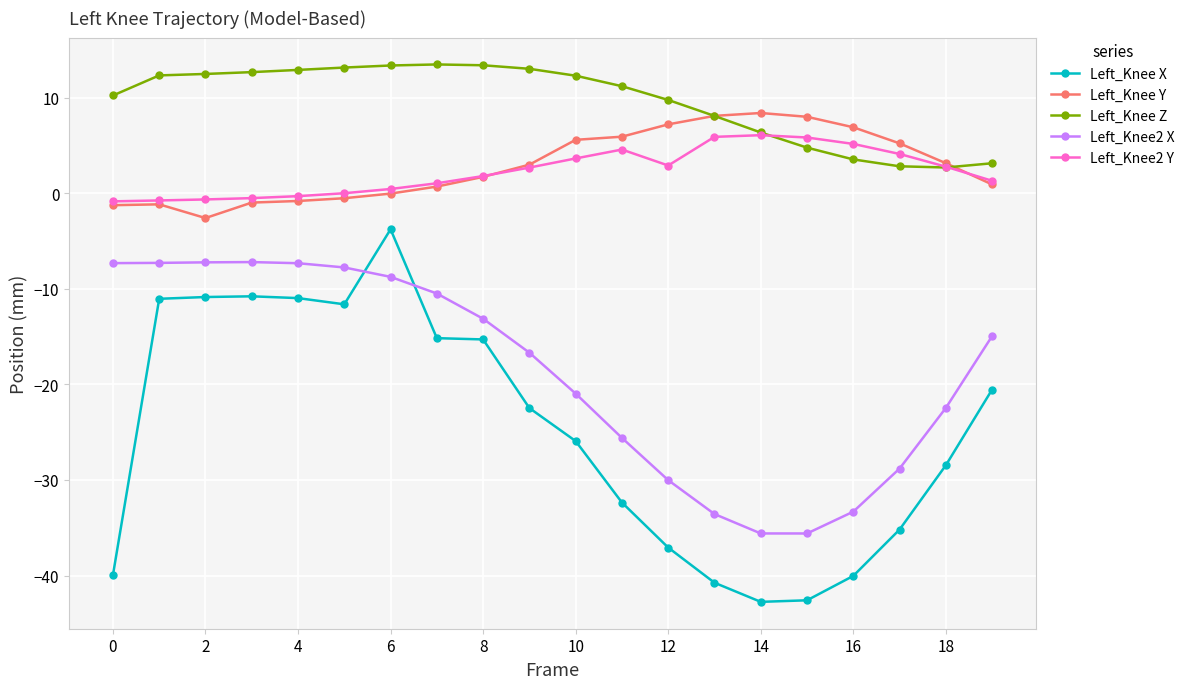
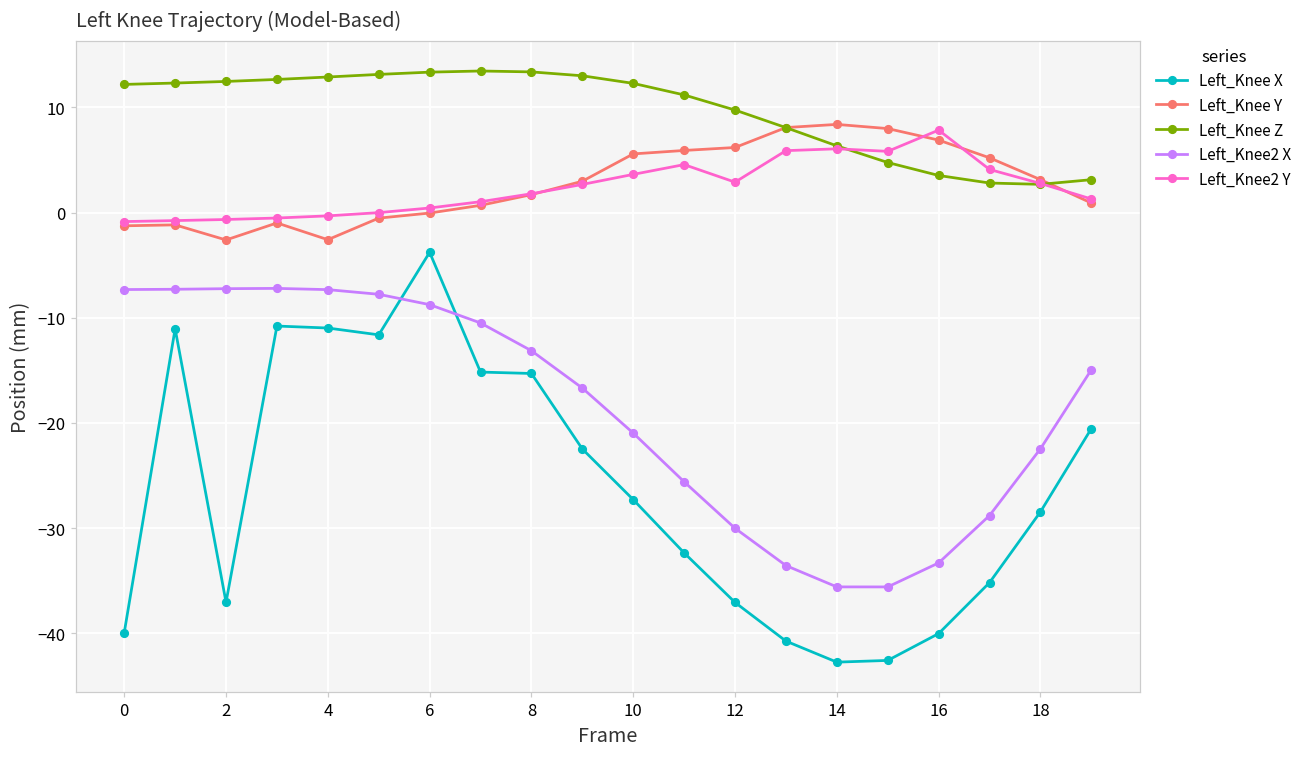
Left_Knee Z, 0: 10 -> 12
Left_Knee X, 2: -11 -> -37
Left_Knee Y, 4: -1 -> -3
Left_Knee X, 10: -26 -> -27
Left_Knee Y, 12: 7 -> 6
Left_Knee2 Y, 16: 5 -> 8
